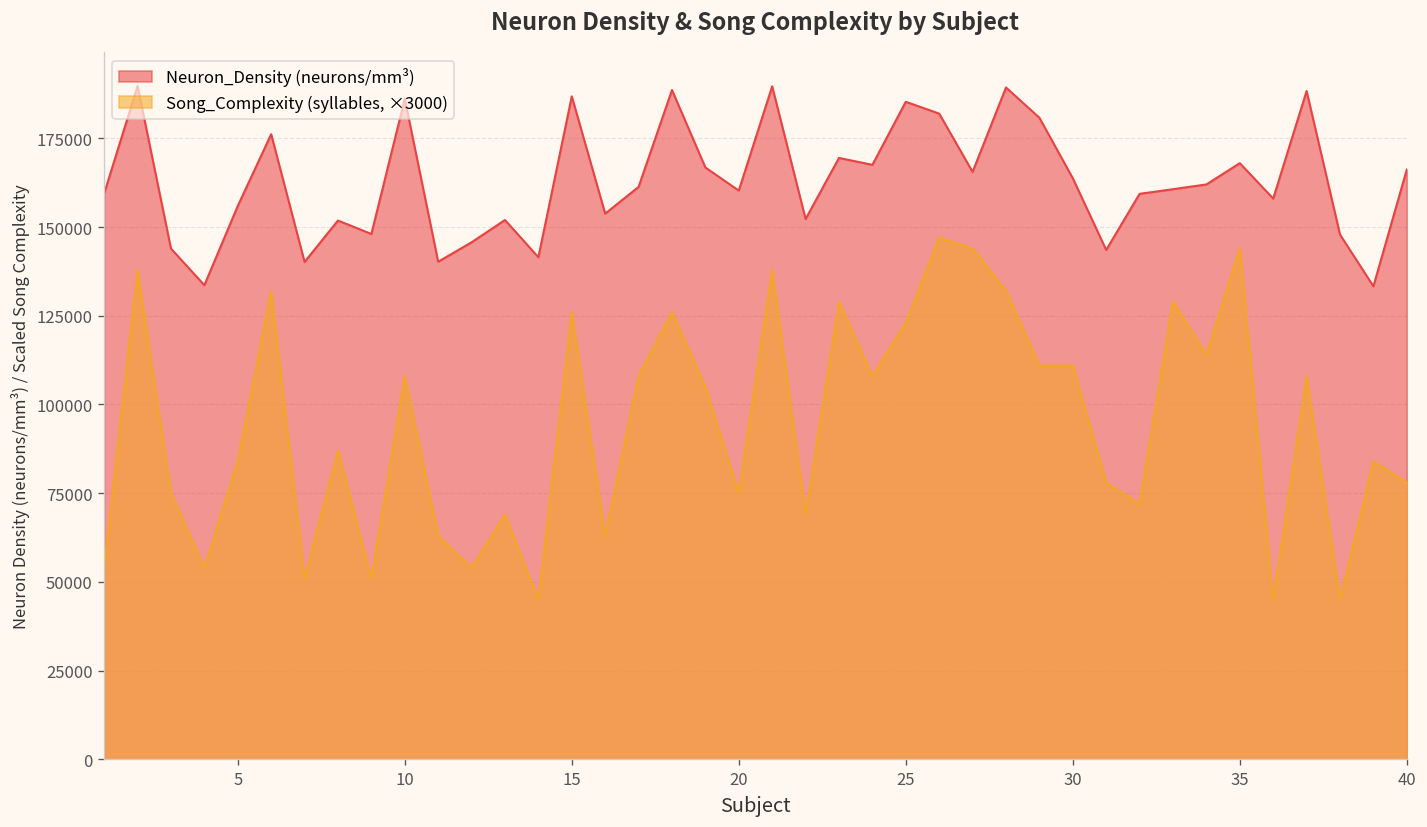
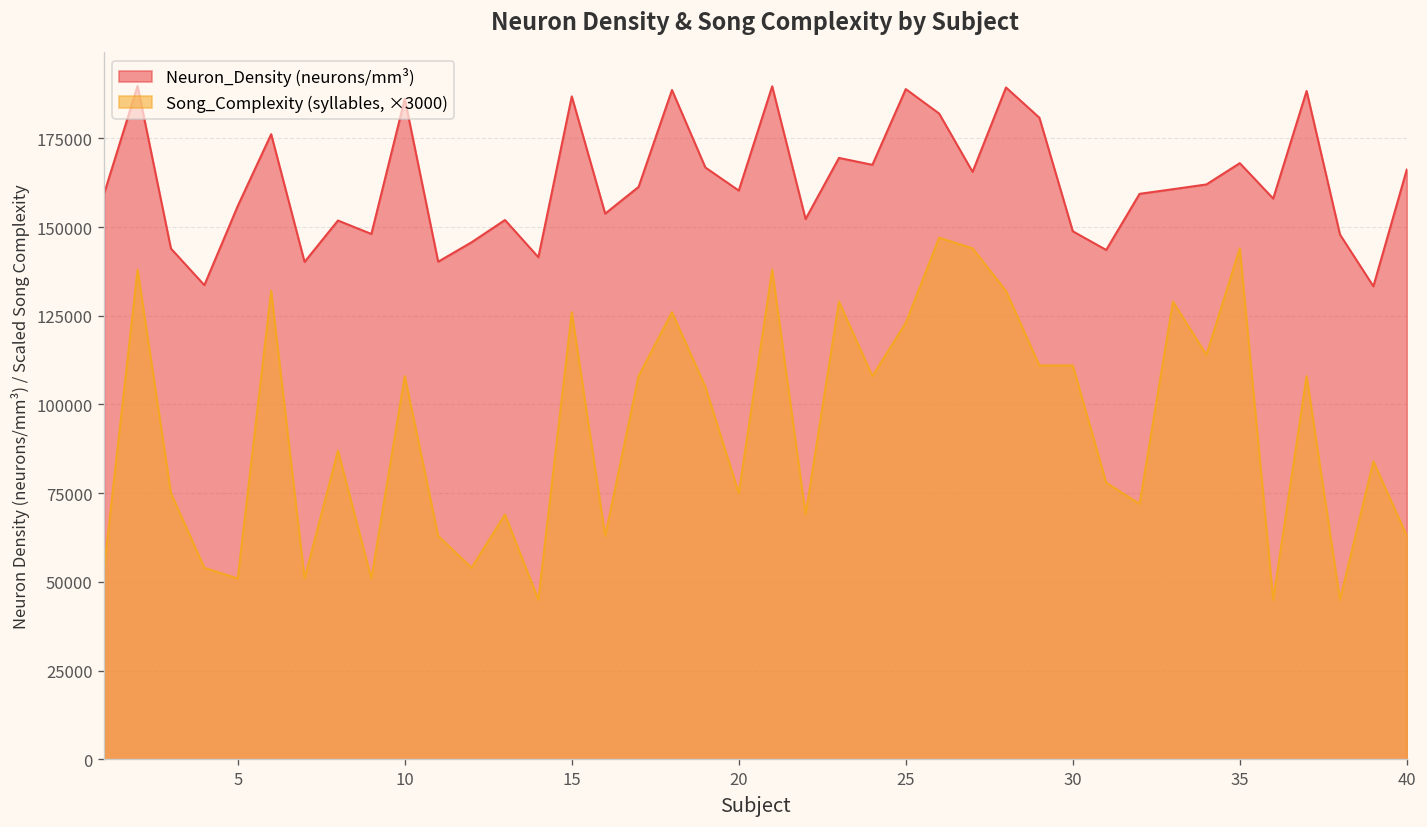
Song_Complexity (syllables, ×3000), 5: 84000 -> 51000
Neuron_Density (neurons/mm³), 25: 185000 -> 189000
Neuron_Density (neurons/mm³), 30: 164000 -> 149000
Song_Complexity (syllables, ×3000), 40: 78000 -> 63000
